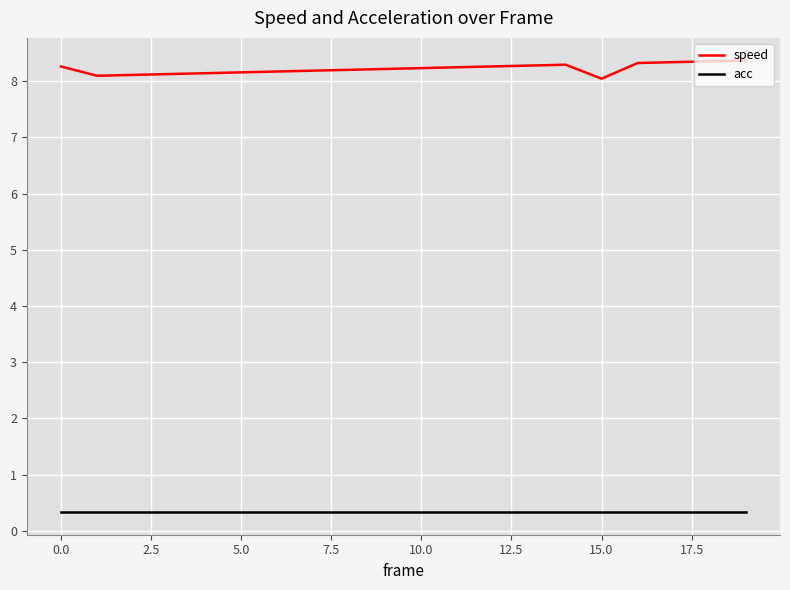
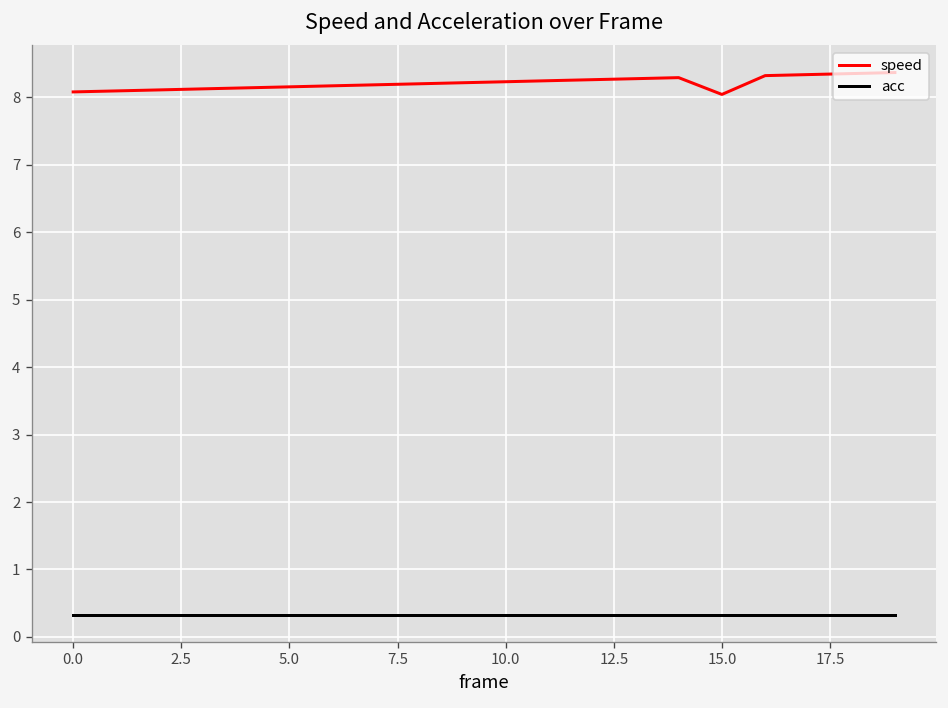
speed, 0.0: 8.3 -> 8.1
